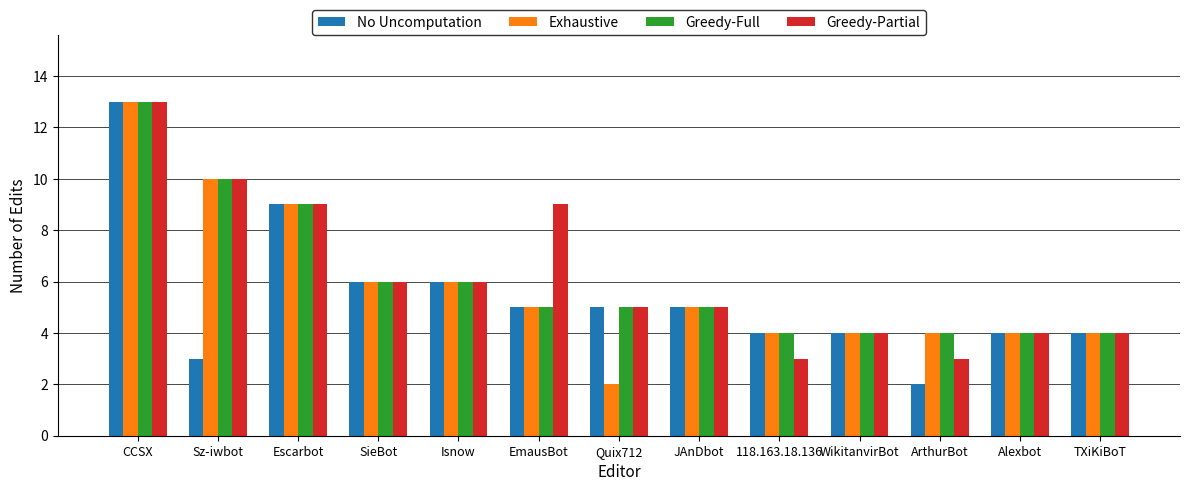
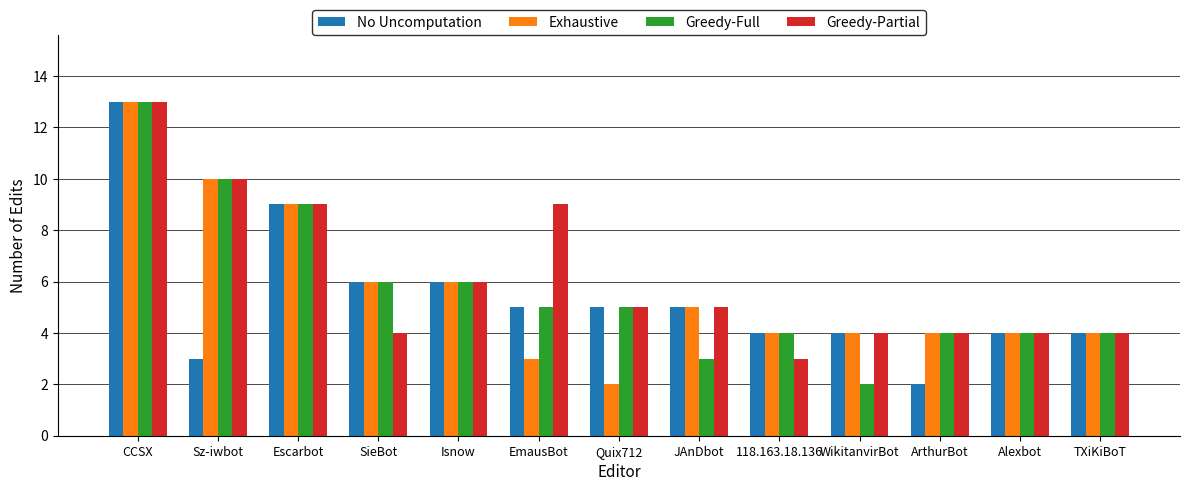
Greedy-Partial, SieBot: 6 -> 4
Exhaustive, EmausBot: 5 -> 3
Greedy-Full, JAnDbot: 5 -> 3
Greedy-Full, WikitanvirBot: 4 -> 2
Greedy-Partial, ArthurBot: 3 -> 4
